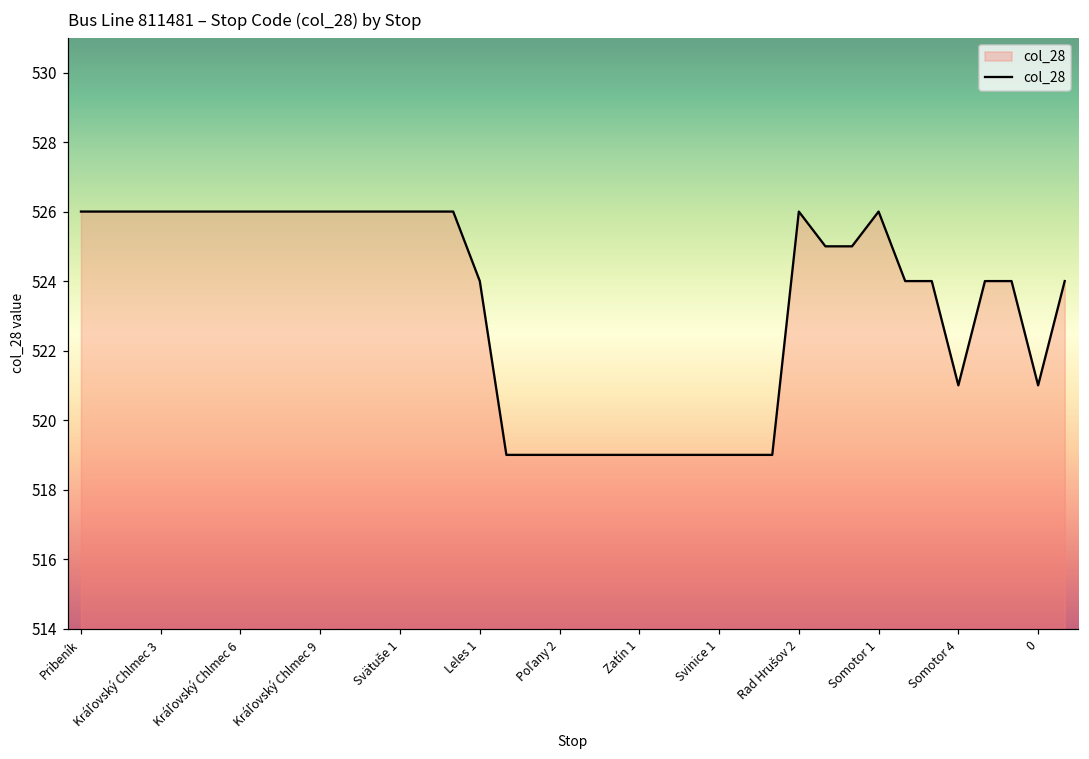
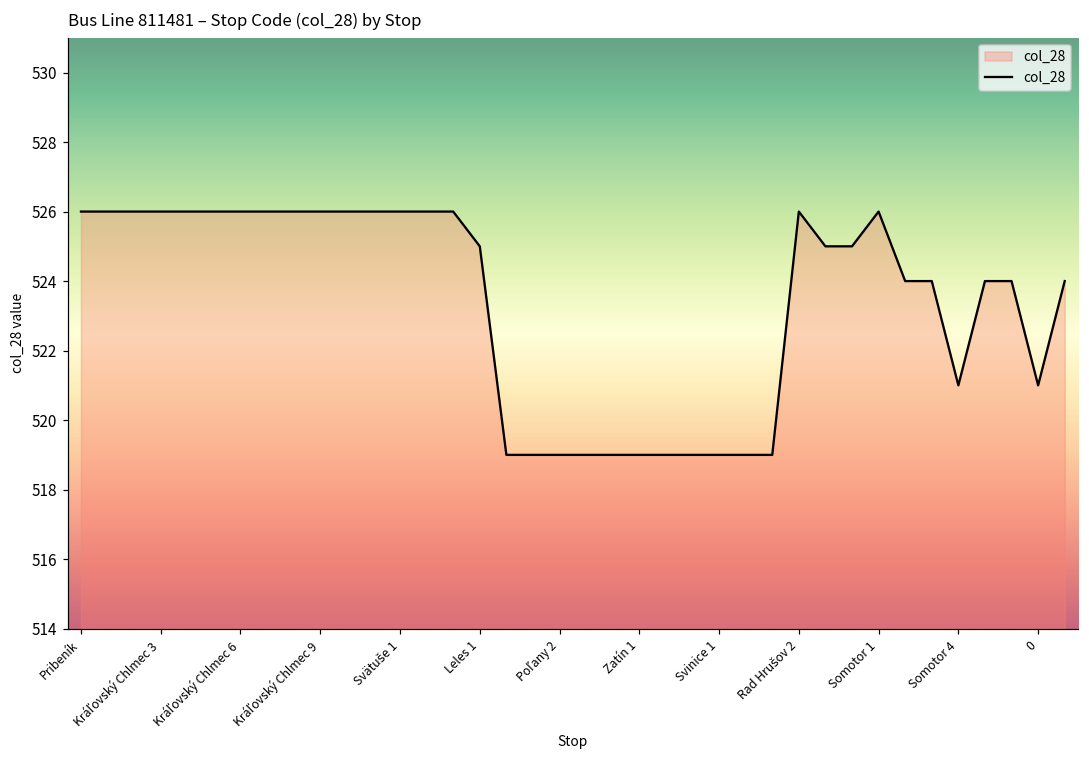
Leles 1: 524 -> 525
